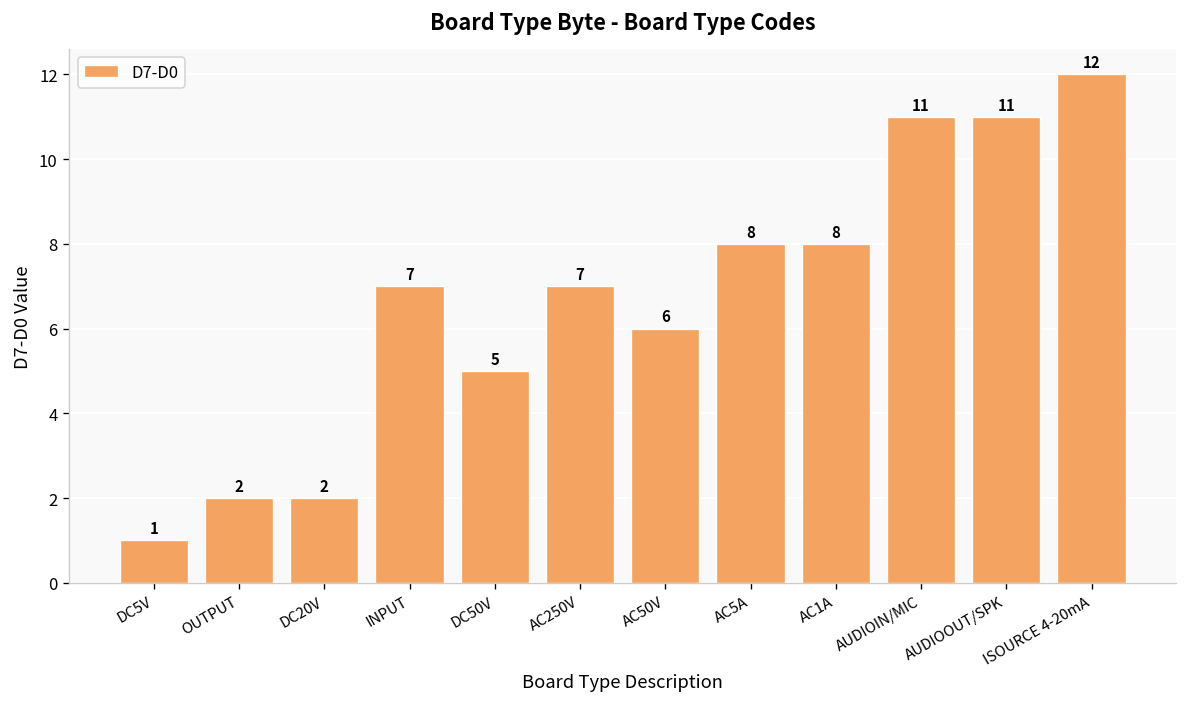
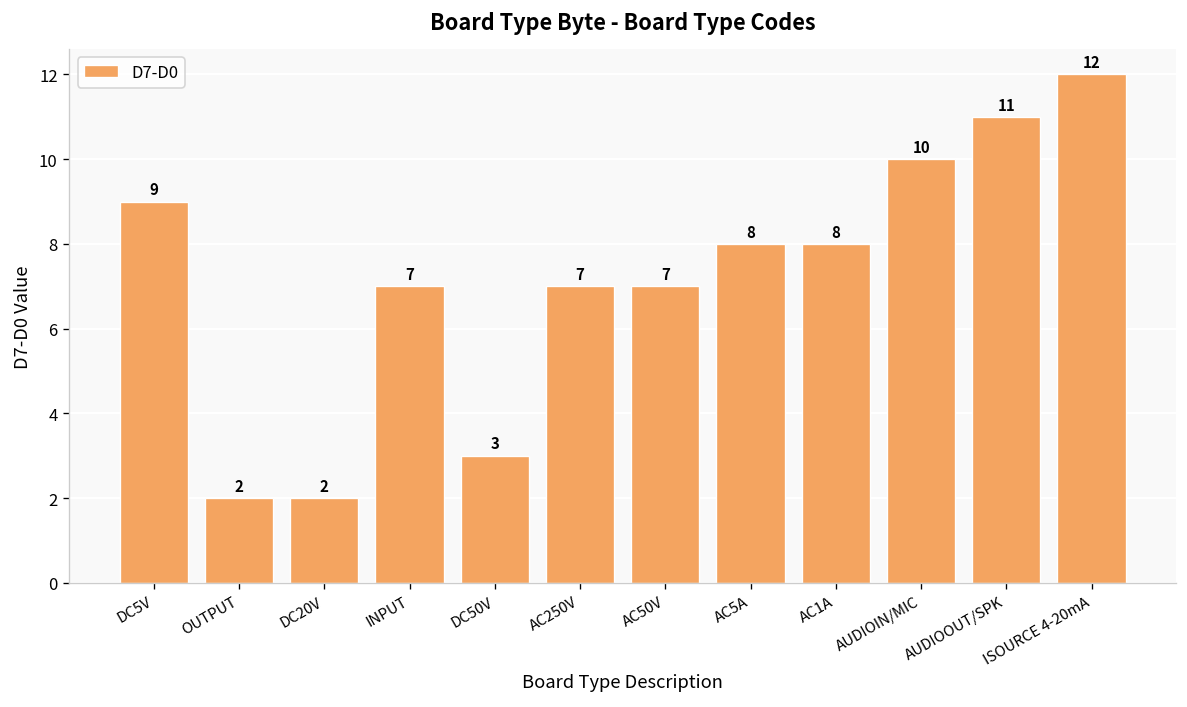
DC5V: 1 -> 9
DC50V: 5 -> 3
AC50V: 6 -> 7
AUDIOIN/MIC: 11 -> 10
